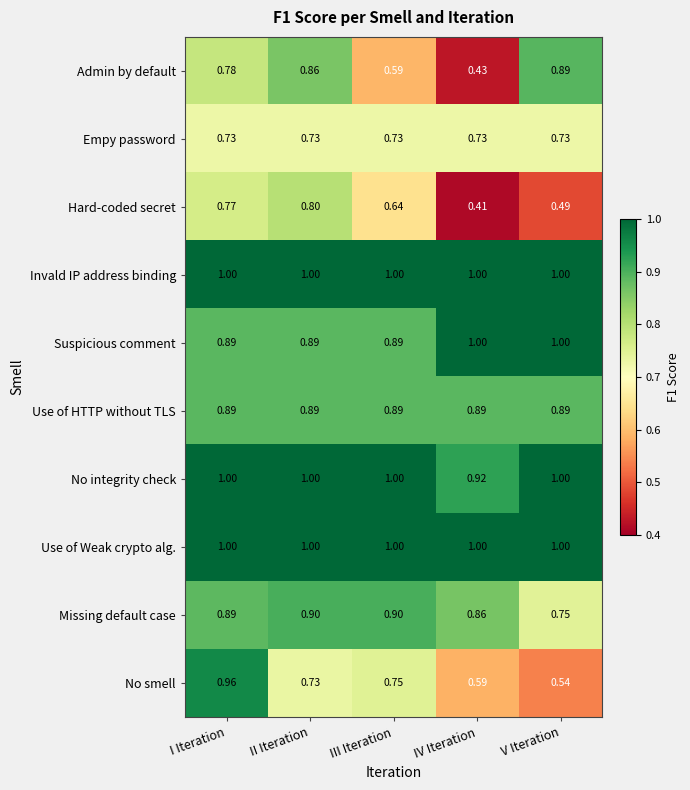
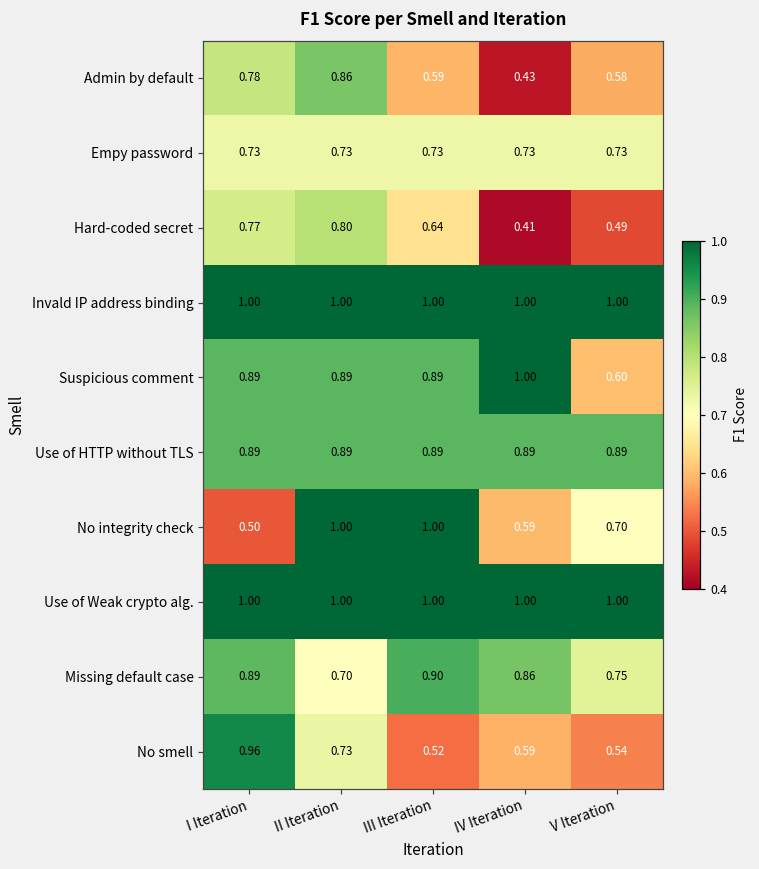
Admin by default, V Iteration: 0.89 -> 0.58
Suspicious comment, V Iteration: 1.00 -> 0.60
No integrity check, I Iteration: 1.00 -> 0.50
No integrity check, IV Iteration: 0.92 -> 0.59
No integrity check, V Iteration: 1.00 -> 0.70
Missing default case, II Iteration: 0.90 -> 0.70
No smell, III Iteration: 0.75 -> 0.52
